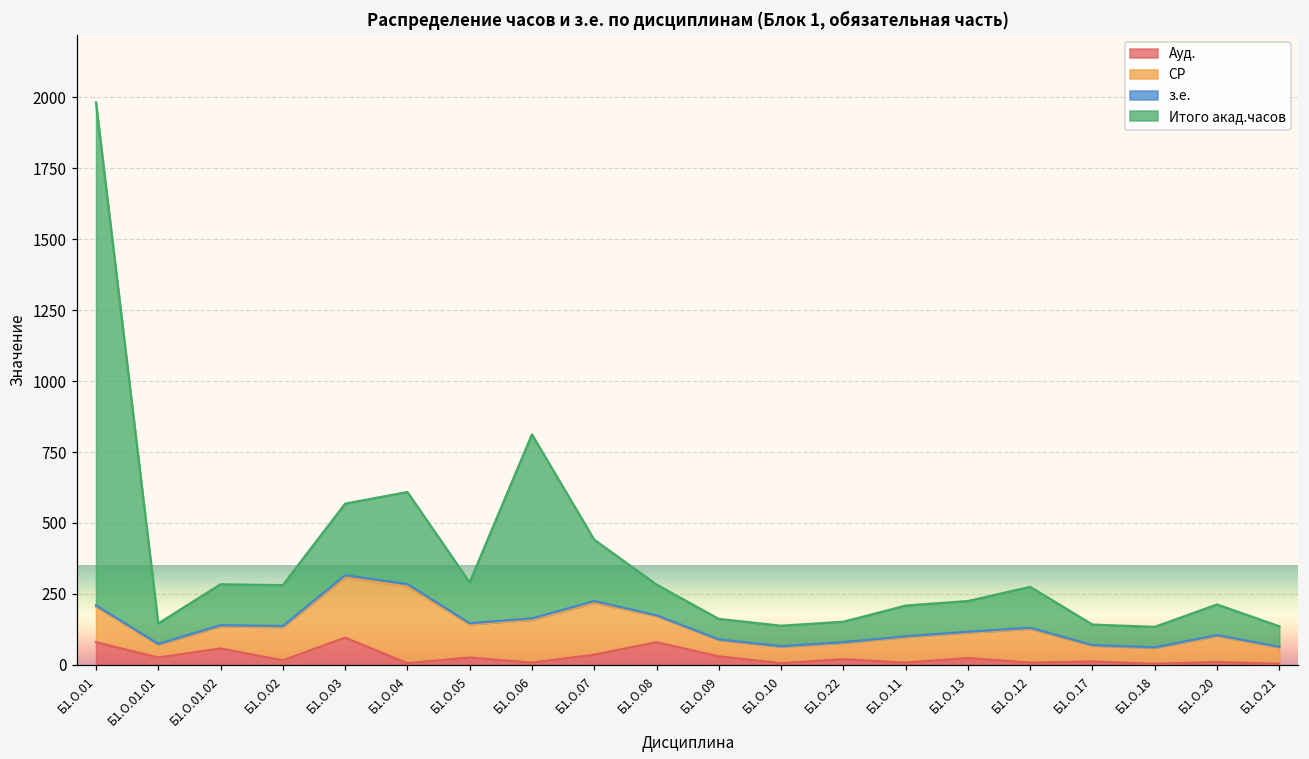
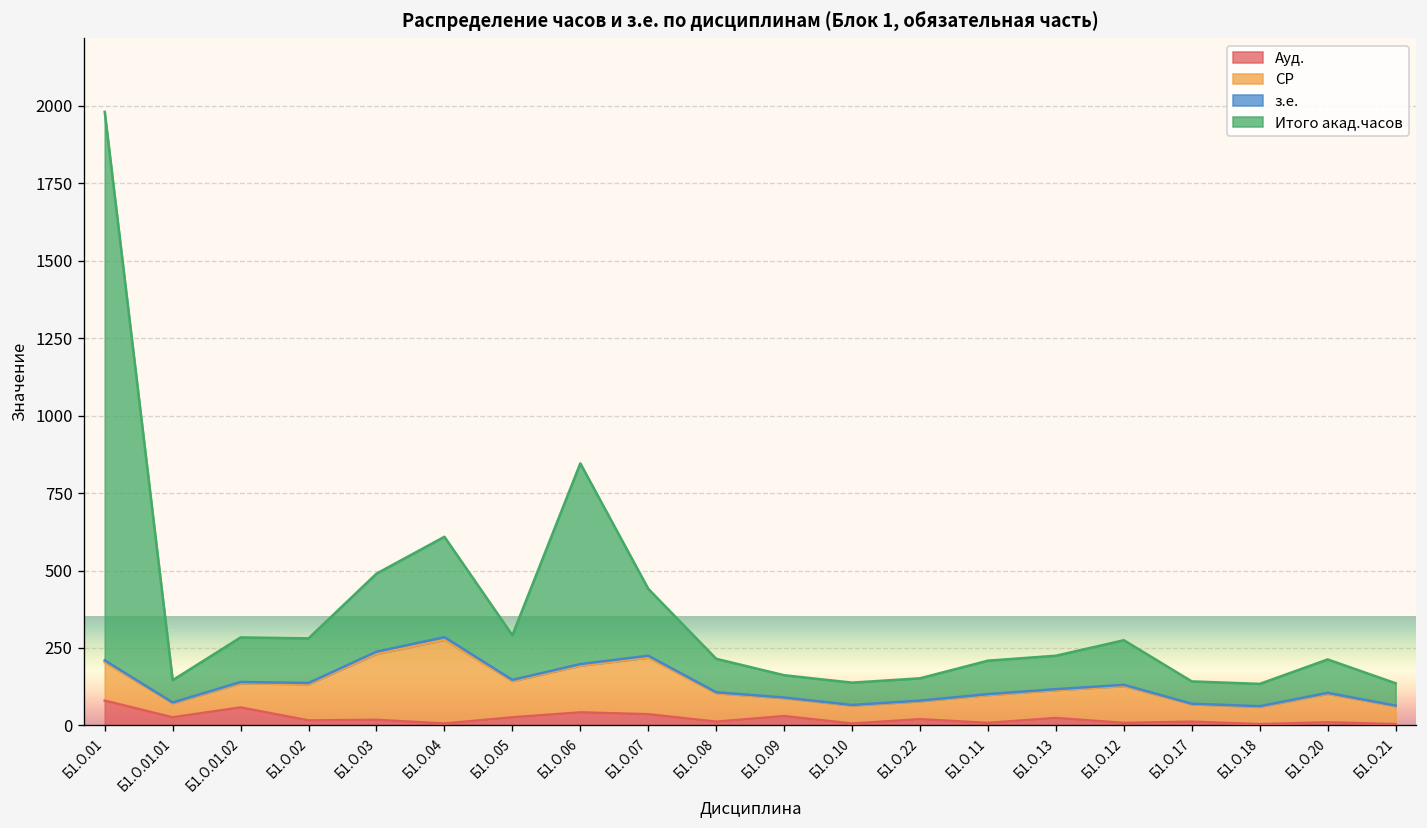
Ауд., Б1.О.03: 100 -> 20
Ауд., Б1.О.06: 10 -> 40
Ауд., Б1.О.08: 80 -> 10
